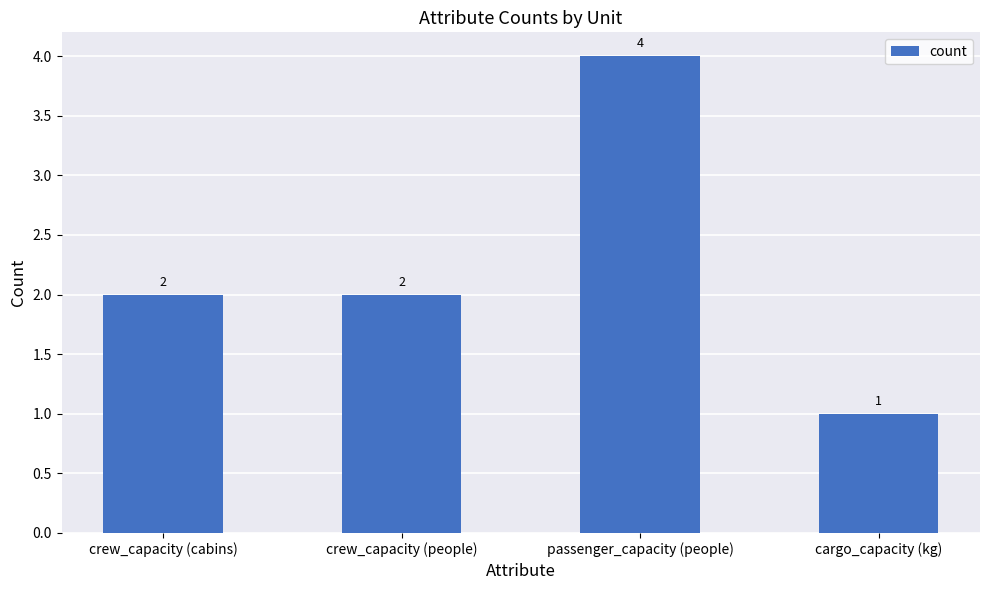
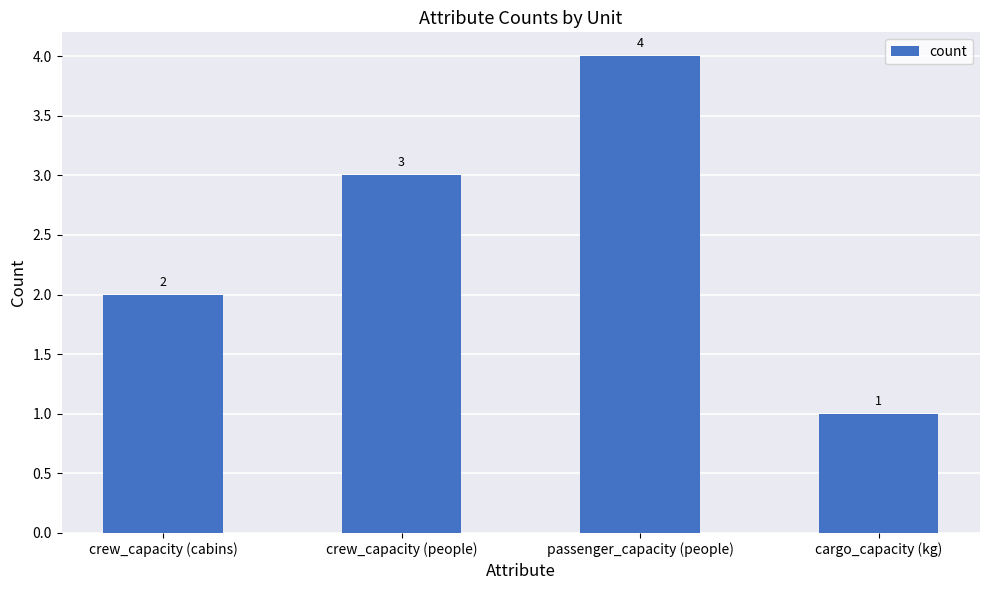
crew_capacity (people): 2 -> 3
